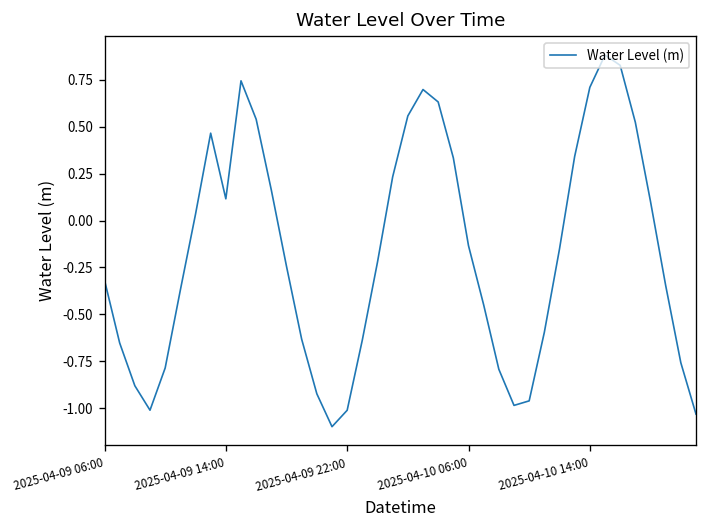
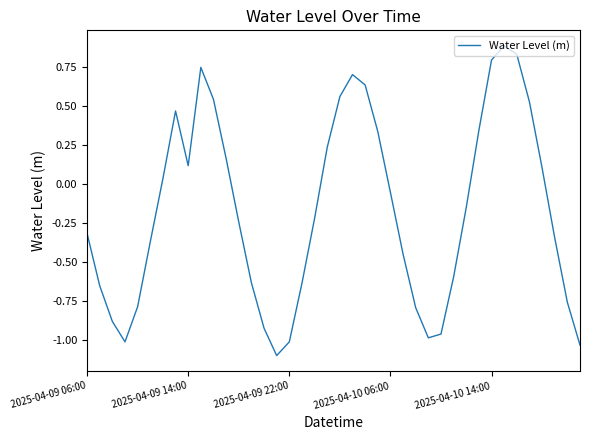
2025-04-10 06:00: -0.13 -> -0.06
2025-04-10 14:00: 0.71 -> 0.79
